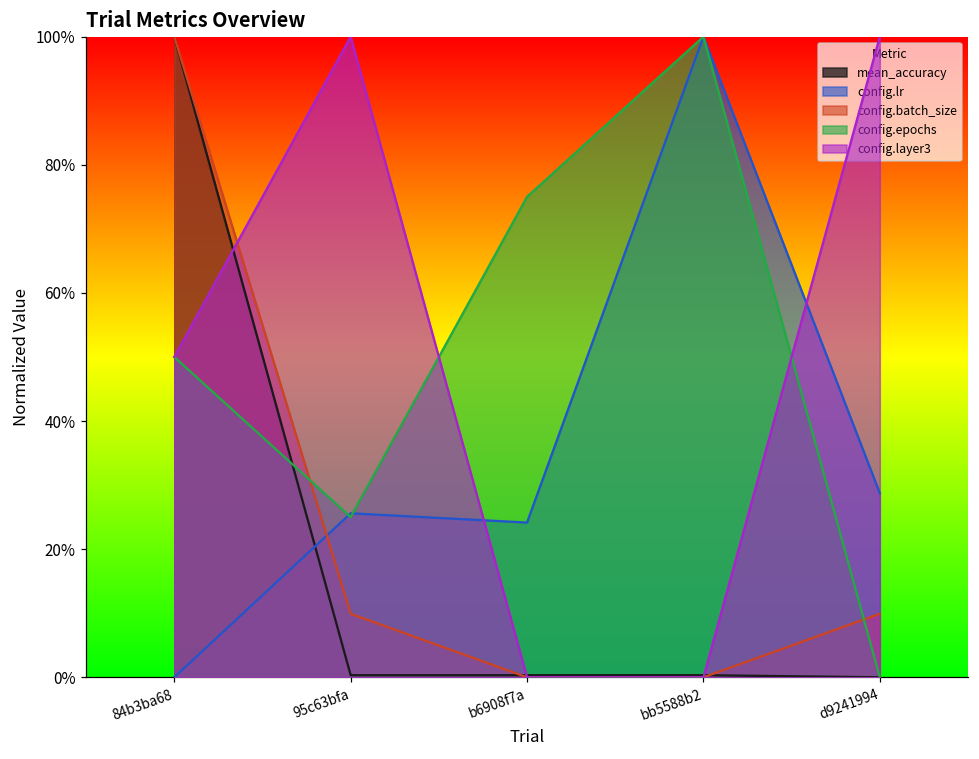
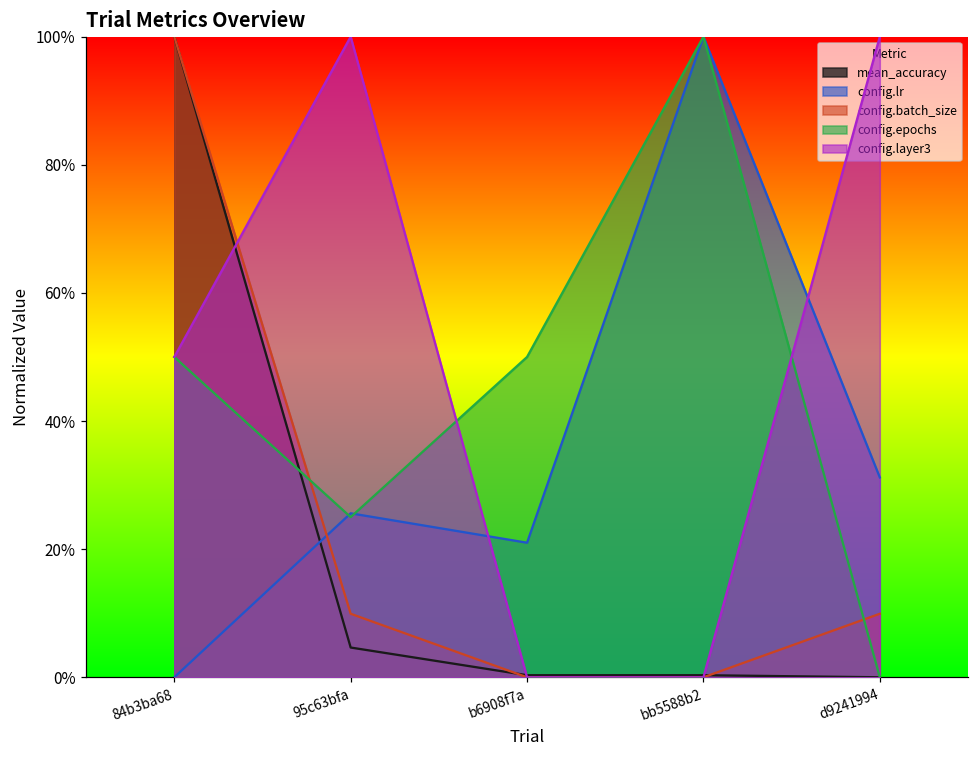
mean_accuracy, 95c63bfa: 0% -> 5%
config.lr, b6908f7a: 24% -> 21%
config.epochs, b6908f7a: 75% -> 50%
config.lr, d9241994: 29% -> 31%
